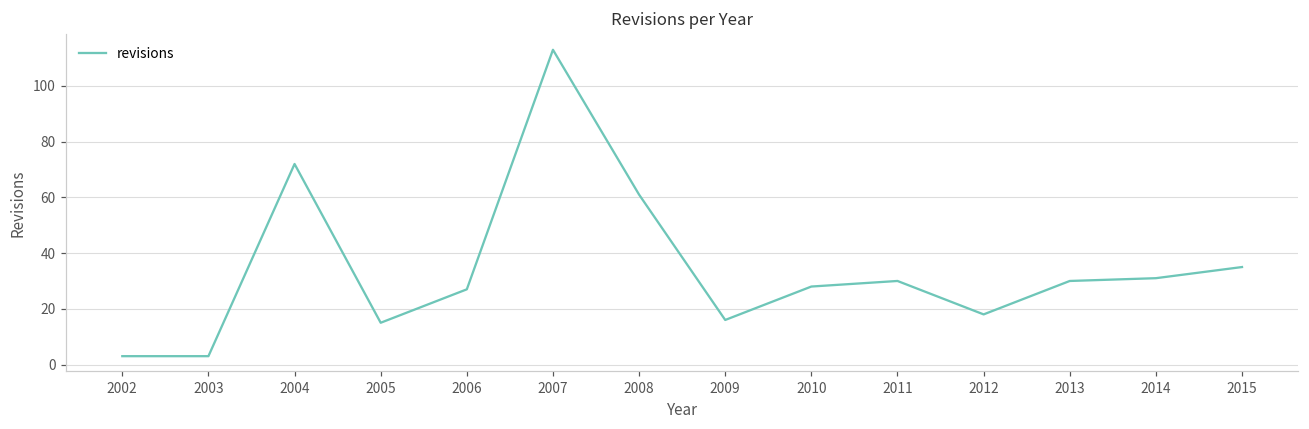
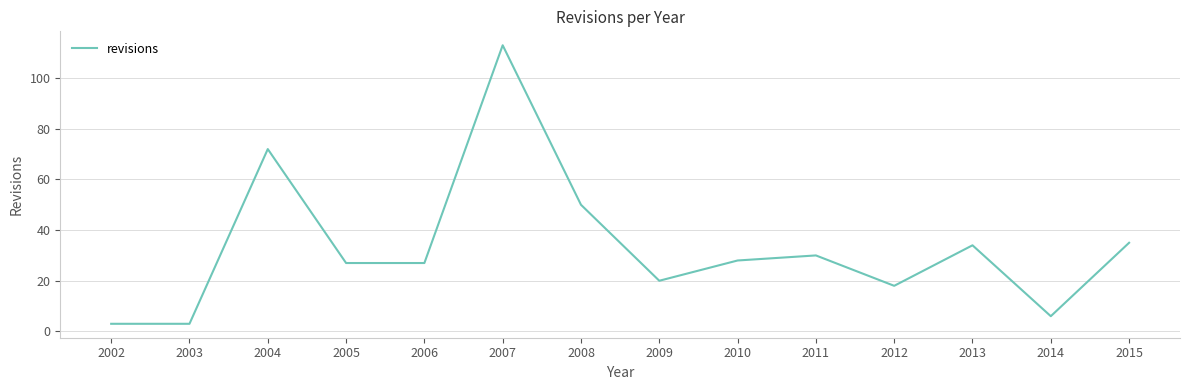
2005: 15 -> 27
2008: 61 -> 50
2009: 16 -> 20
2013: 30 -> 34
2014: 31 -> 6
